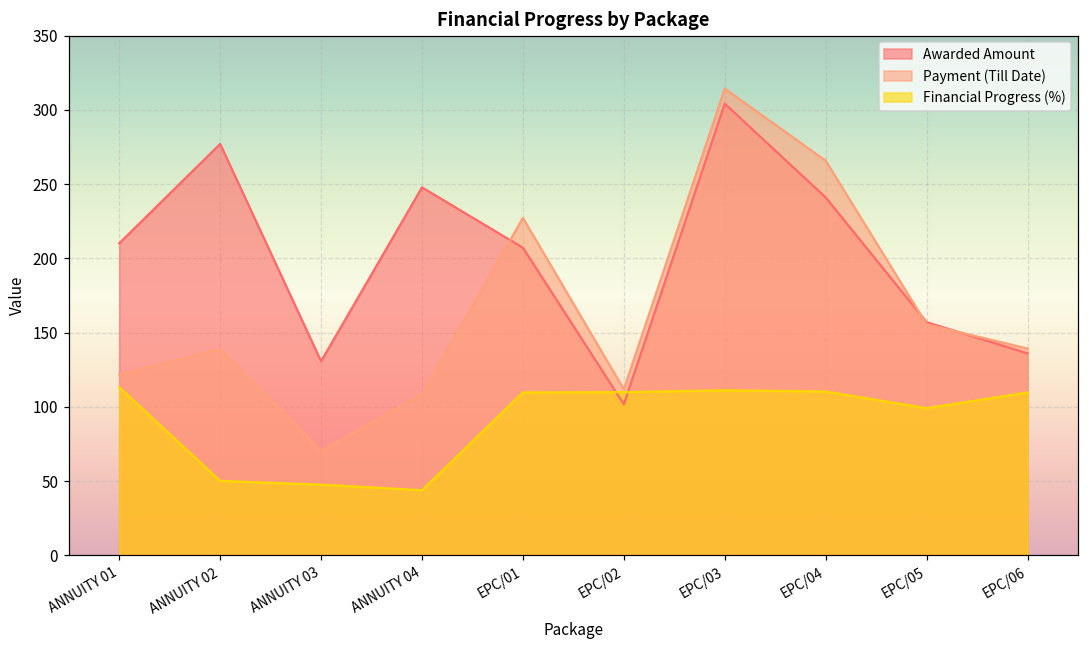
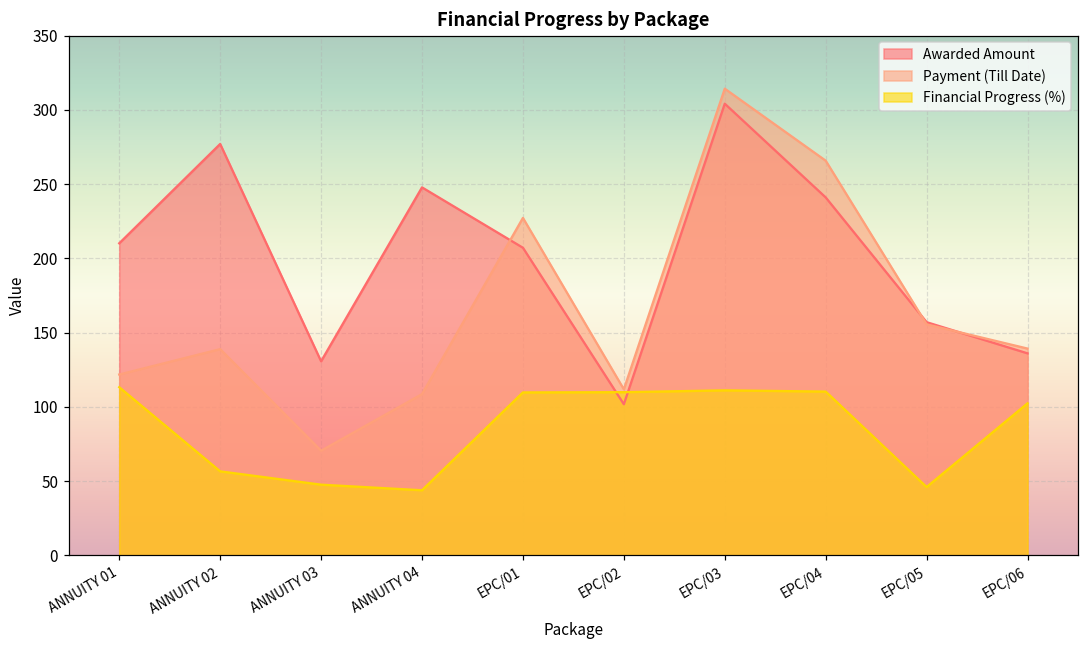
Financial Progress (%), ANNUITY 02: 50 -> 57
Financial Progress (%), EPC/05: 99 -> 46
Financial Progress (%), EPC/06: 110 -> 102
